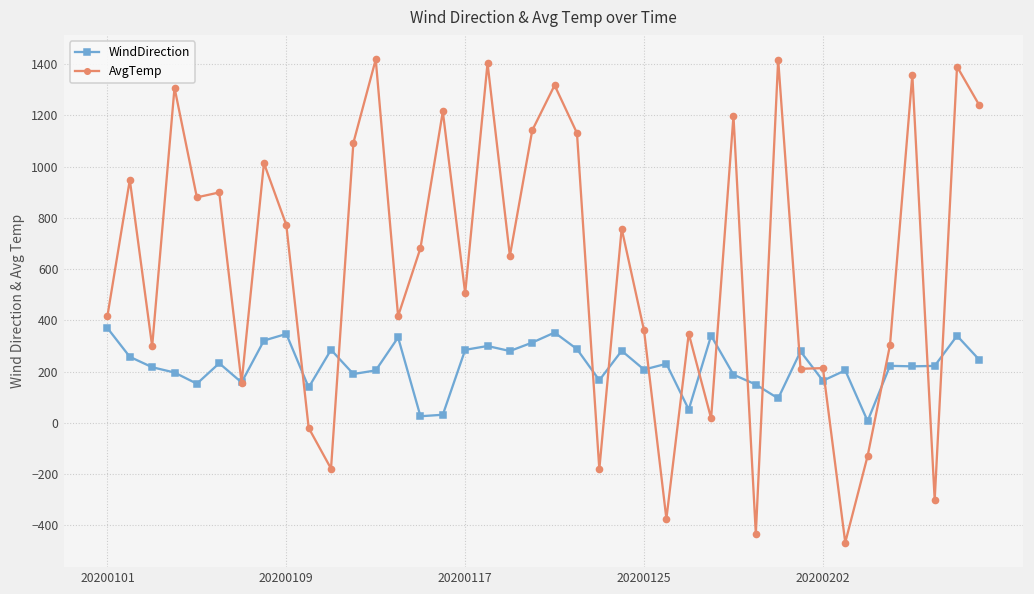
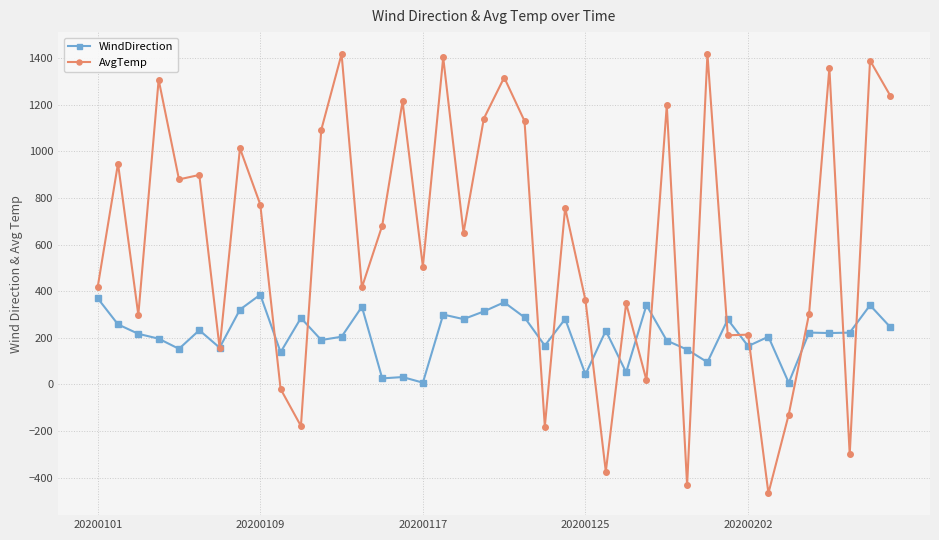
WindDirection, 20200109: 350 -> 380
WindDirection, 20200117: 280 -> 10
WindDirection, 20200125: 210 -> 40
